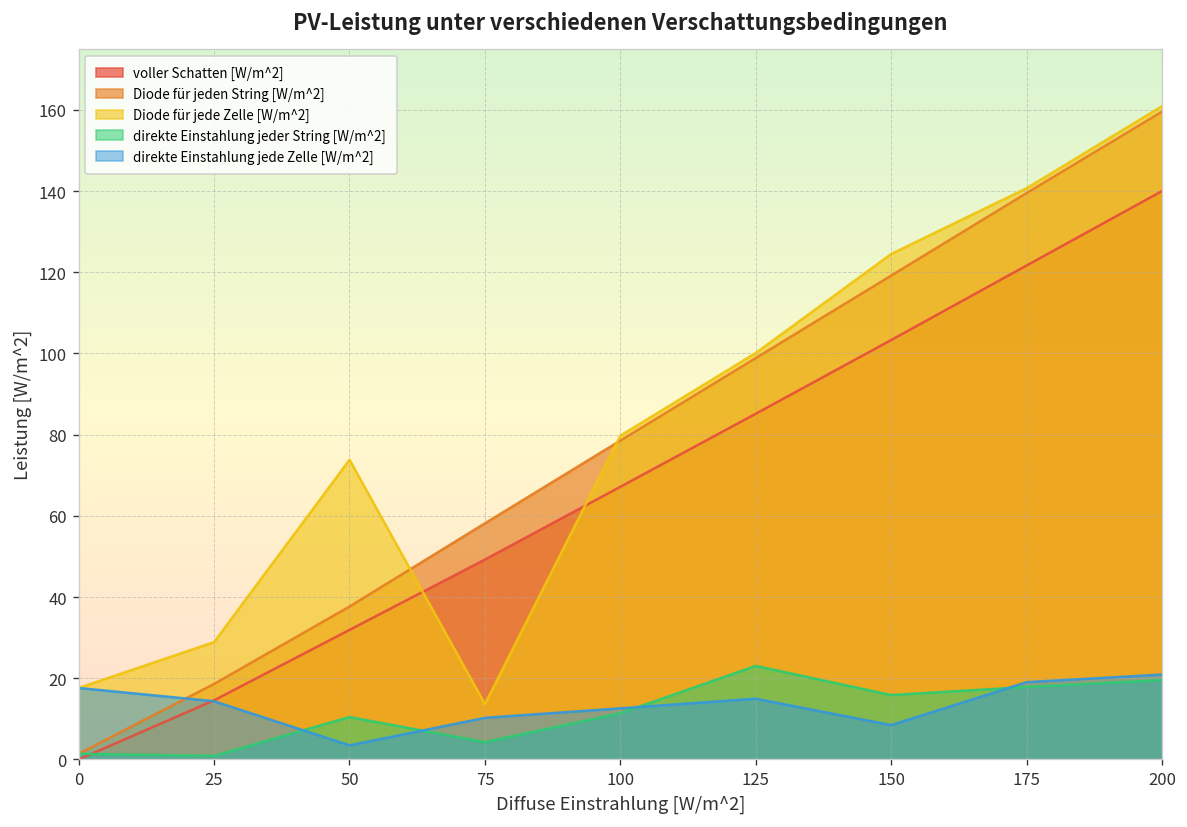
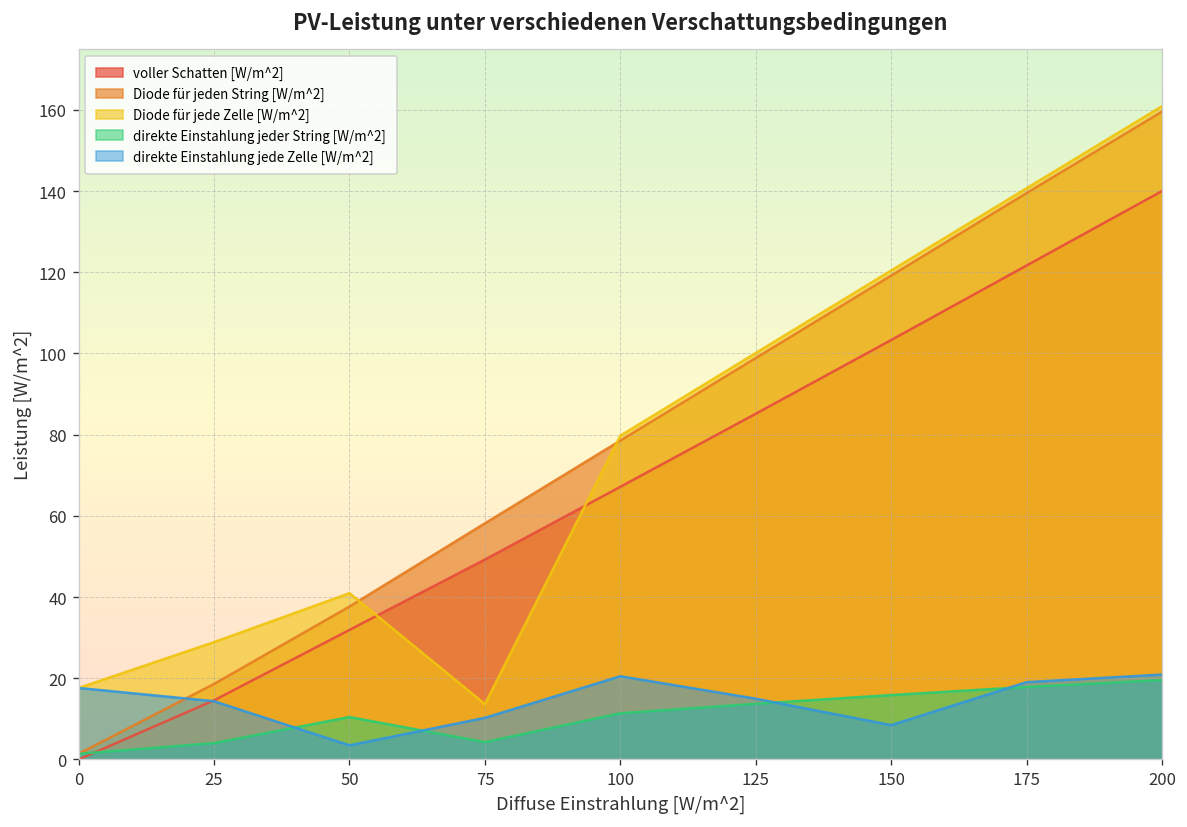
direkte Einstahlung jeder String [W/m^2], 25: 1 -> 4
Diode für jede Zelle [W/m^2], 50: 74 -> 41
direkte Einstahlung jede Zelle [W/m^2], 100: 13 -> 21
direkte Einstahlung jeder String [W/m^2], 125: 23 -> 14
Diode für jede Zelle [W/m^2], 150: 125 -> 120
